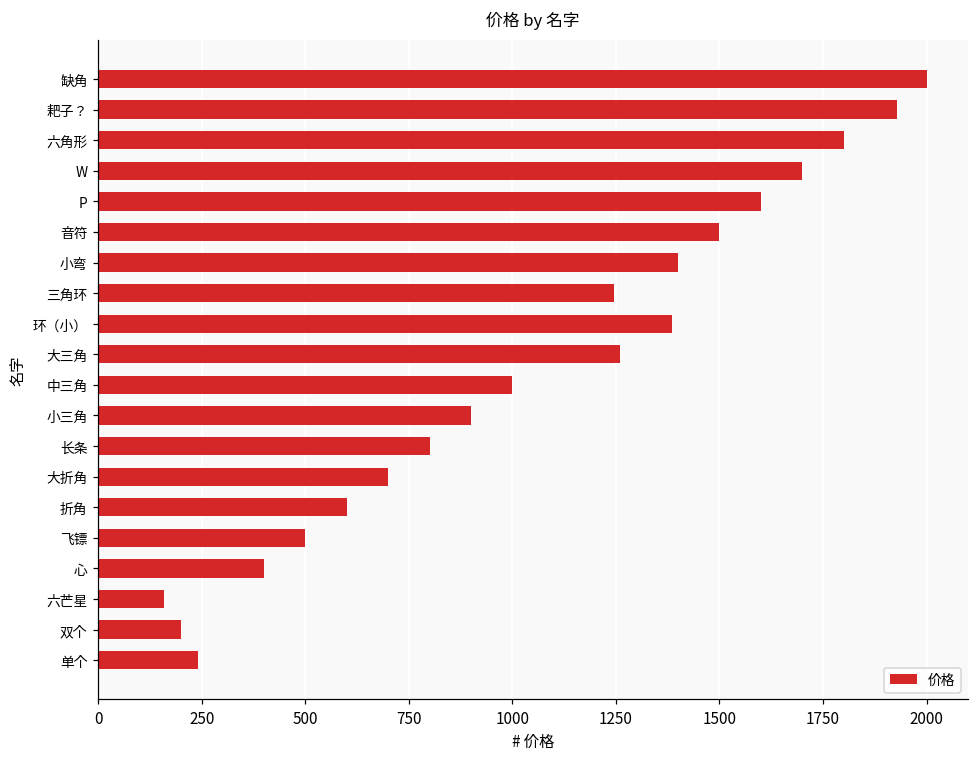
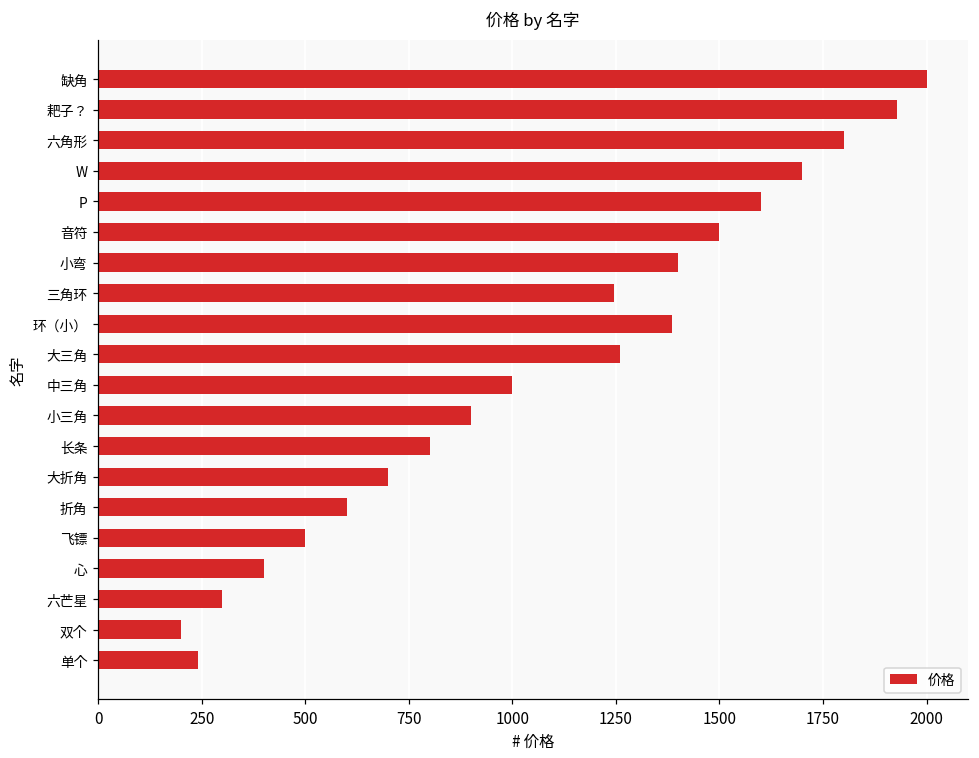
六芒星: 160 -> 300
